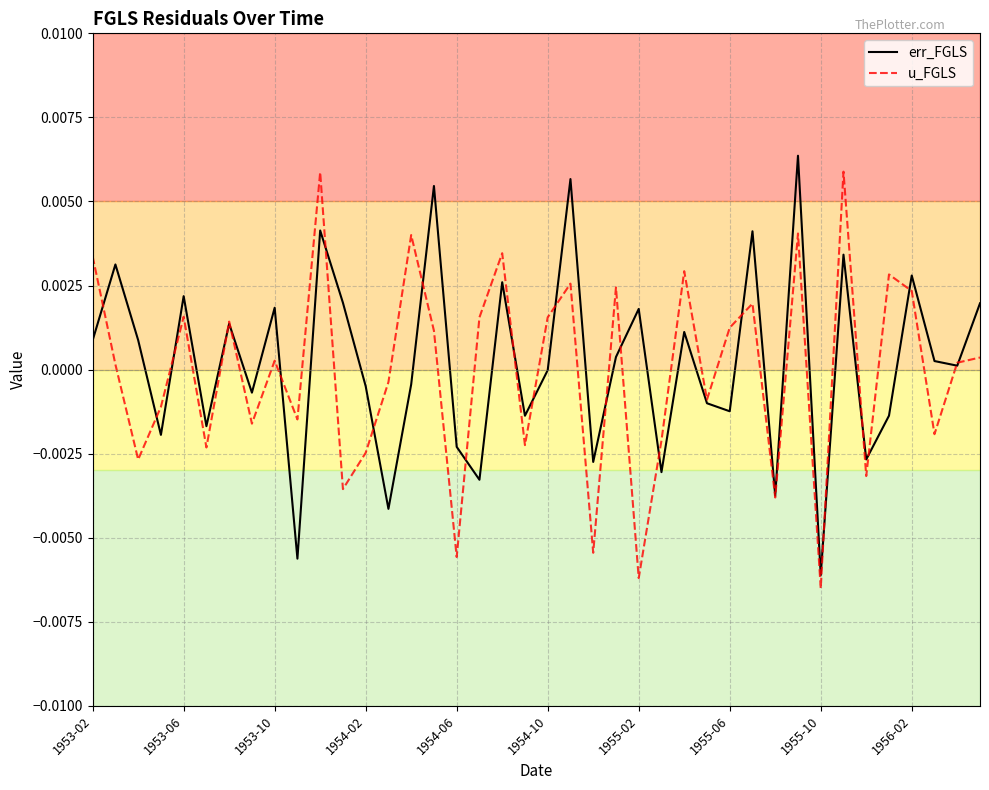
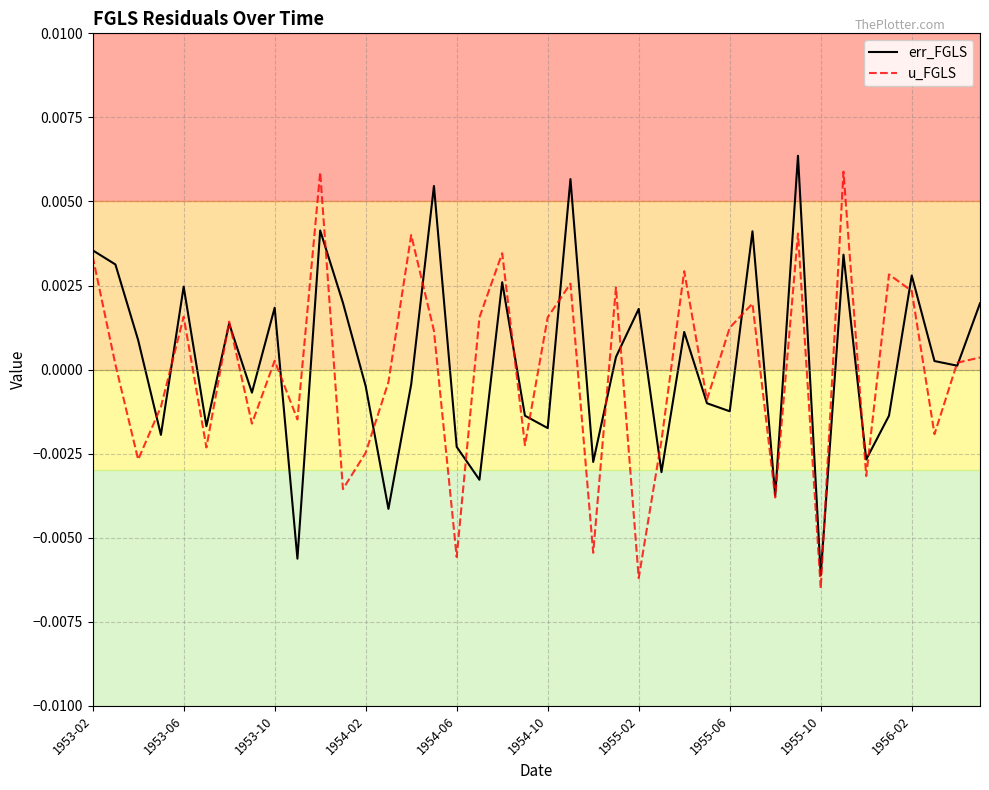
err_FGLS, 1953-02: 0.0009 -> 0.0035
err_FGLS, 1953-06: 0.0022 -> 0.0025
err_FGLS, 1954-10: 0.0000 -> -0.0017
